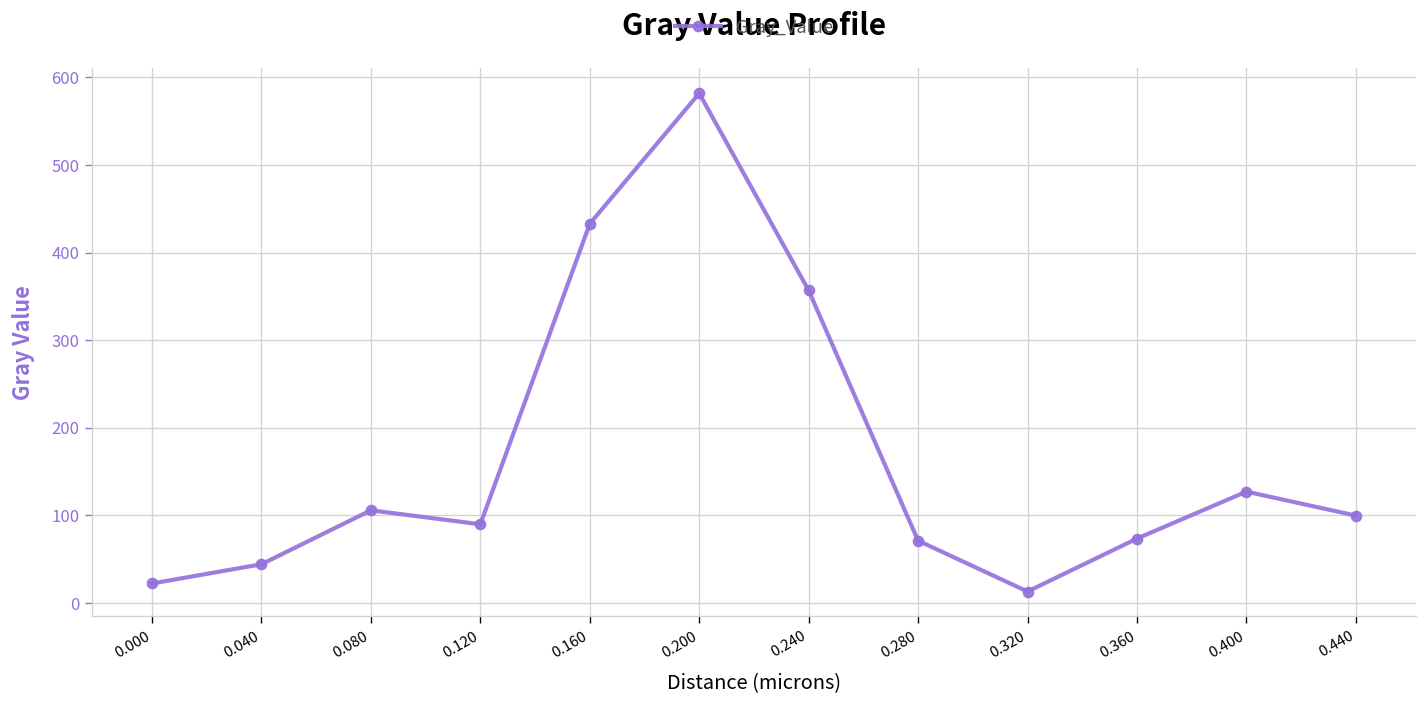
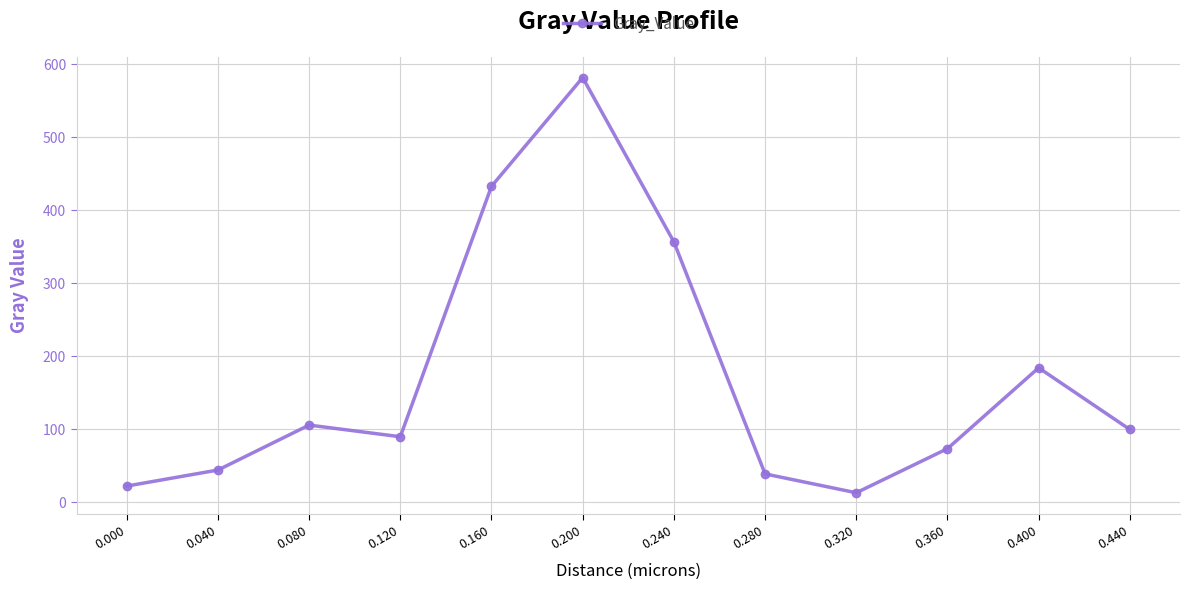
0.280: 70 -> 40
0.400: 130 -> 180
